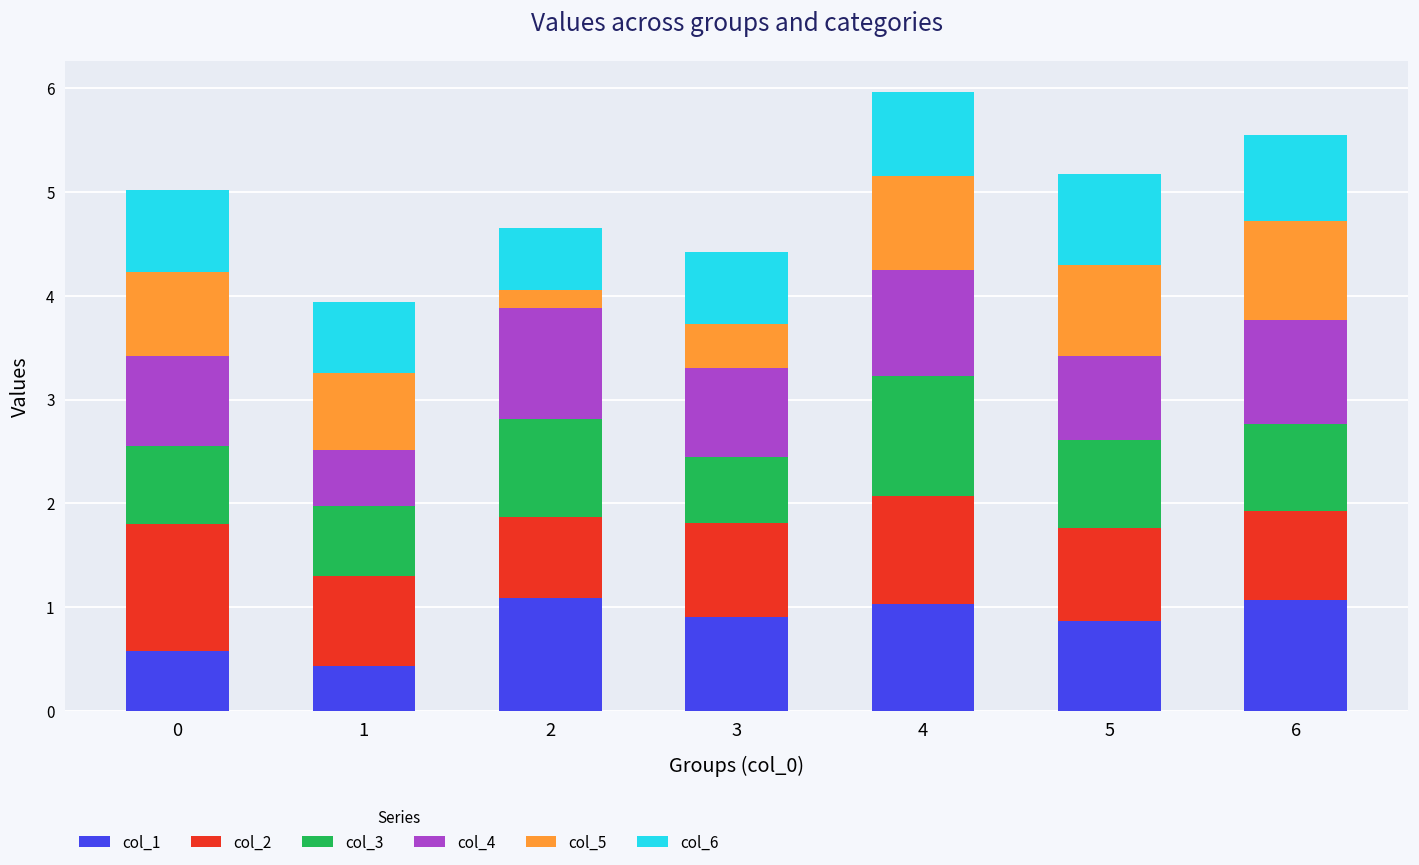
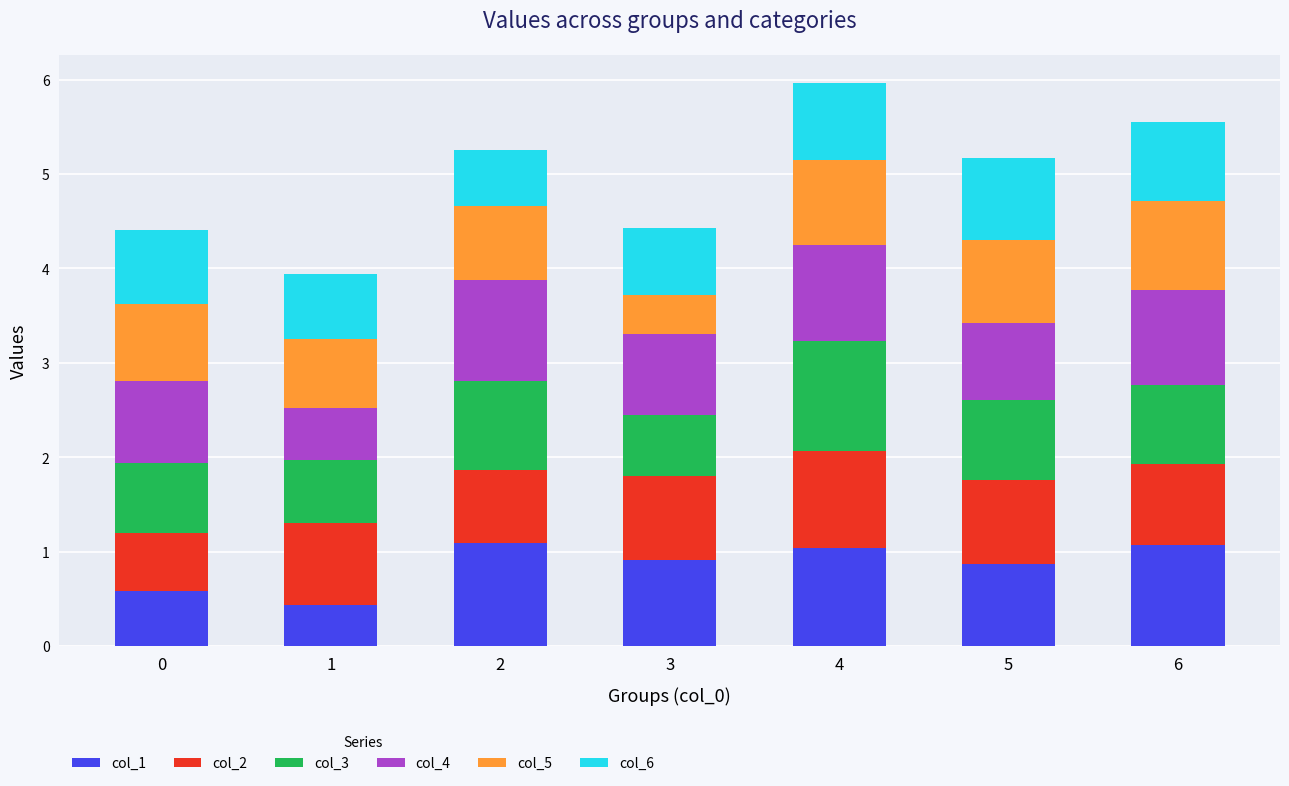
col_2, 0: 1.2 -> 0.6
col_5, 2: 0.2 -> 0.8
